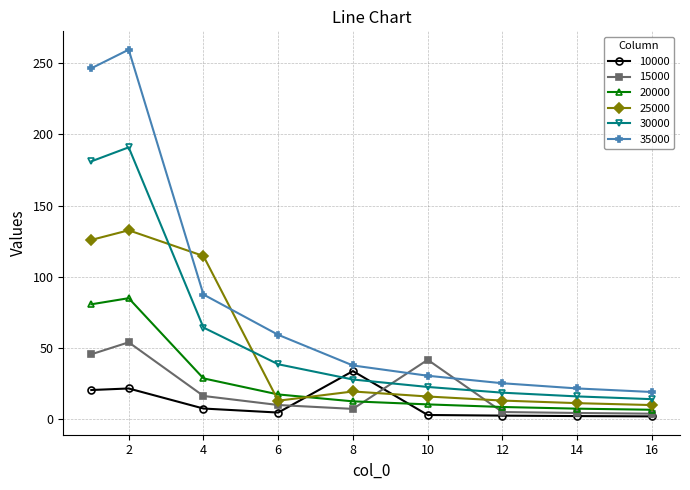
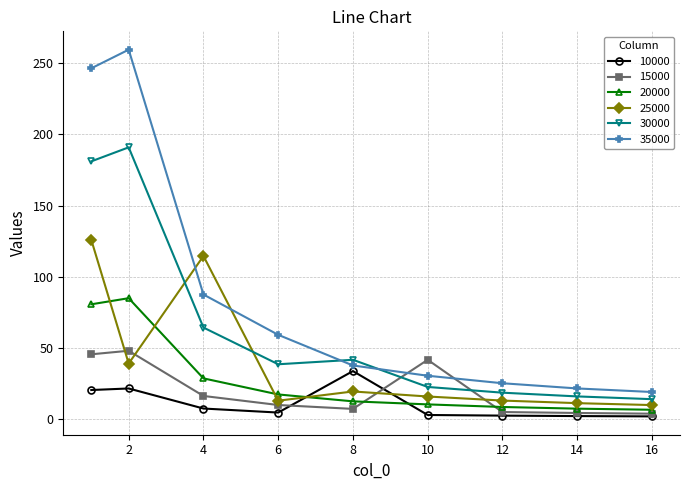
15000, 2: 54 -> 48
25000, 2: 133 -> 39
30000, 8: 28 -> 41
